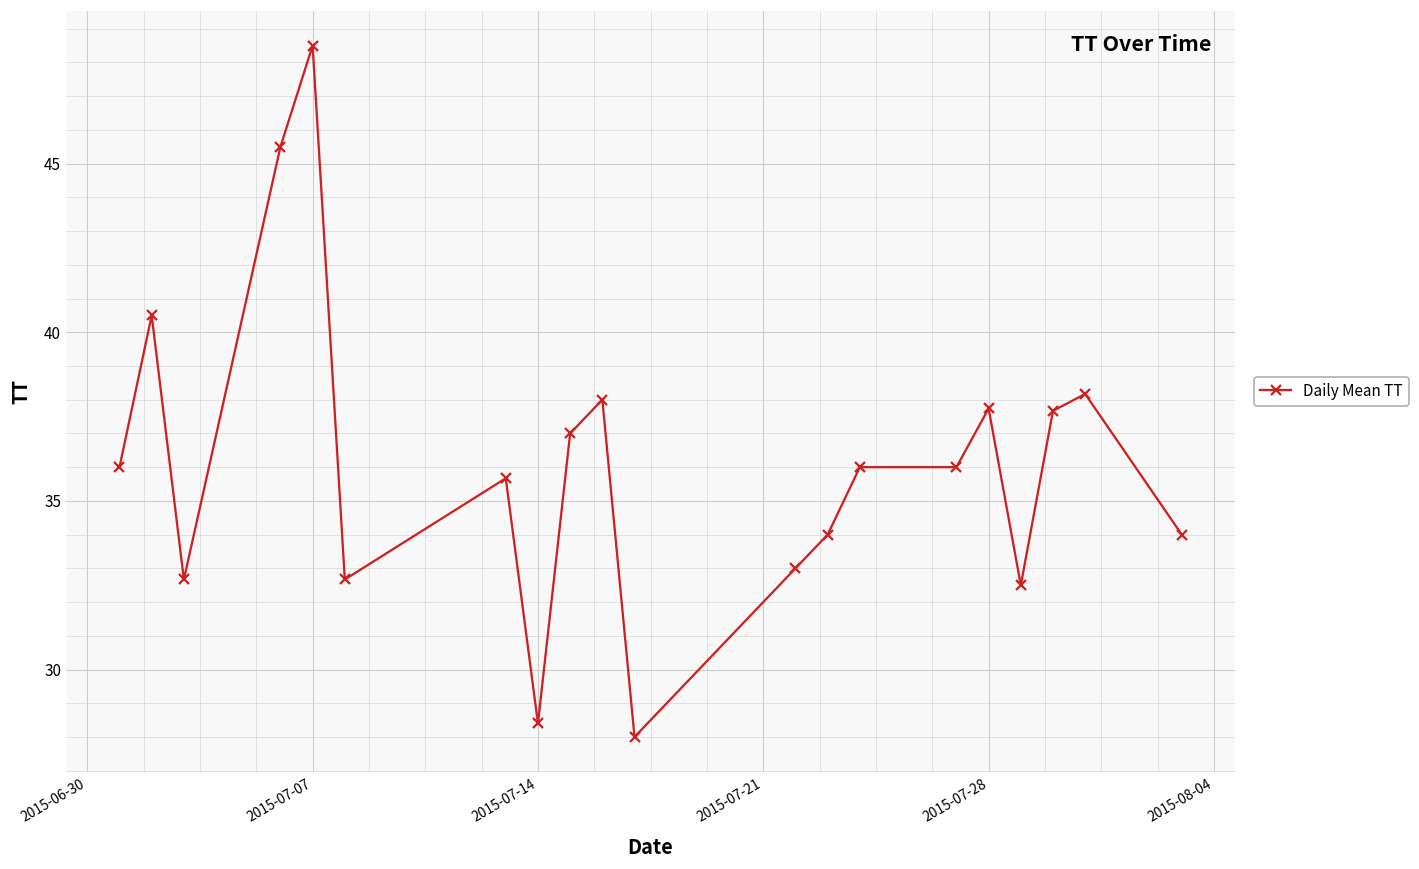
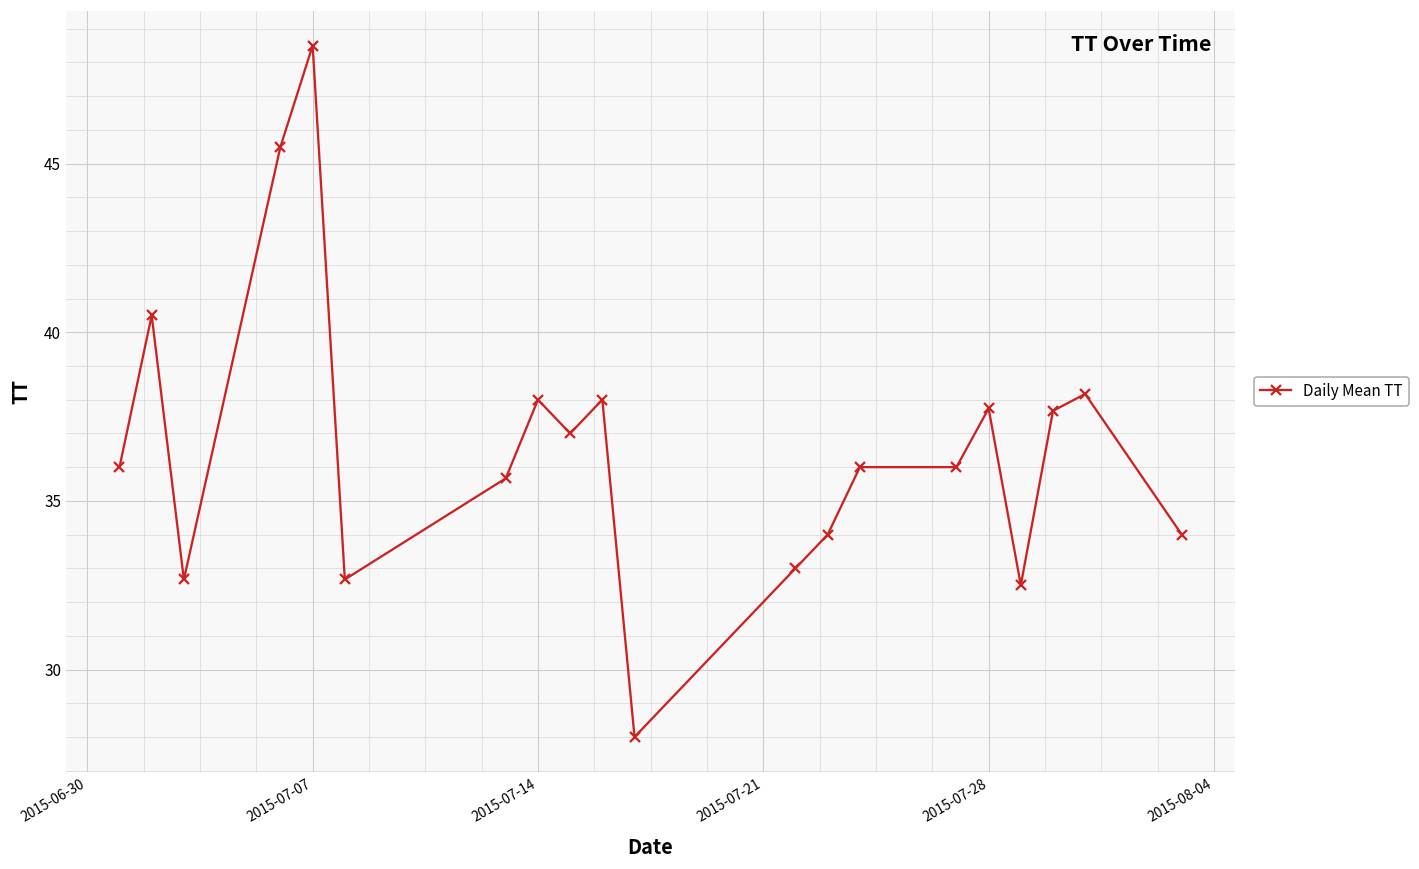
2015-07-14: 28.4 -> 38.0
